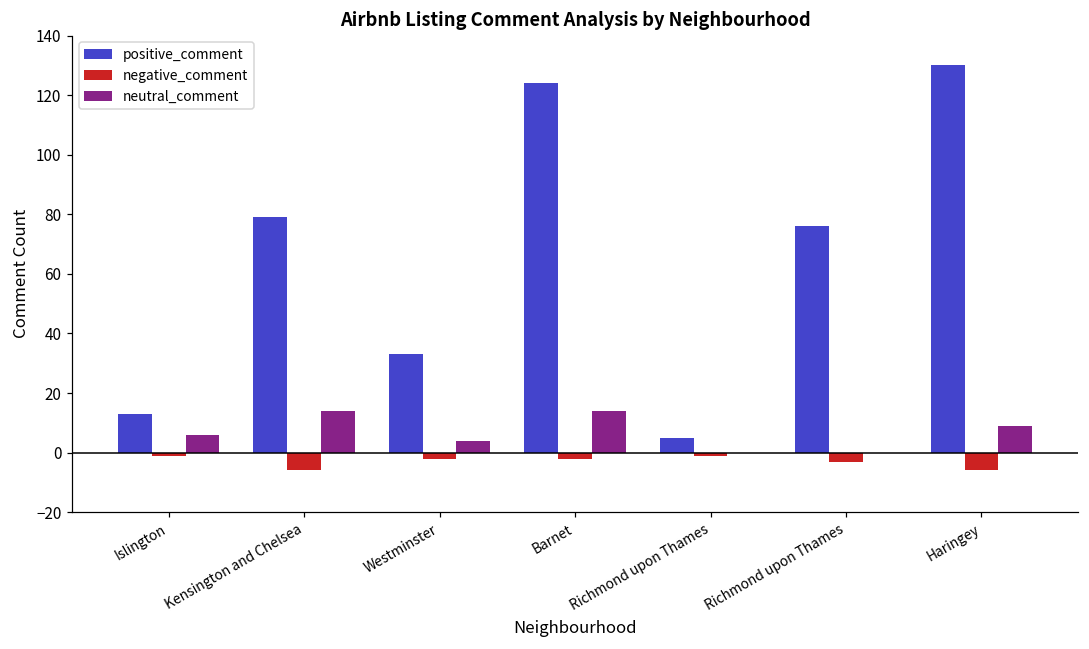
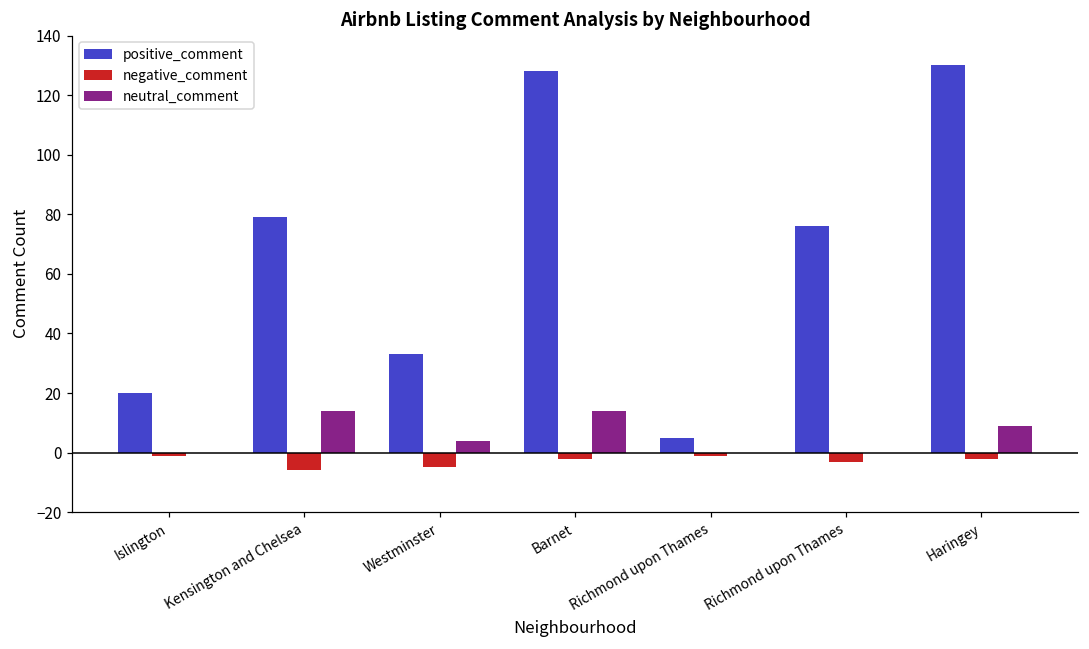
positive_comment, Islington: 13 -> 20
neutral_comment, Islington: 6 -> 0
negative_comment, Westminster: -2 -> -5
positive_comment, Barnet: 124 -> 128
negative_comment, Haringey: -6 -> -2
